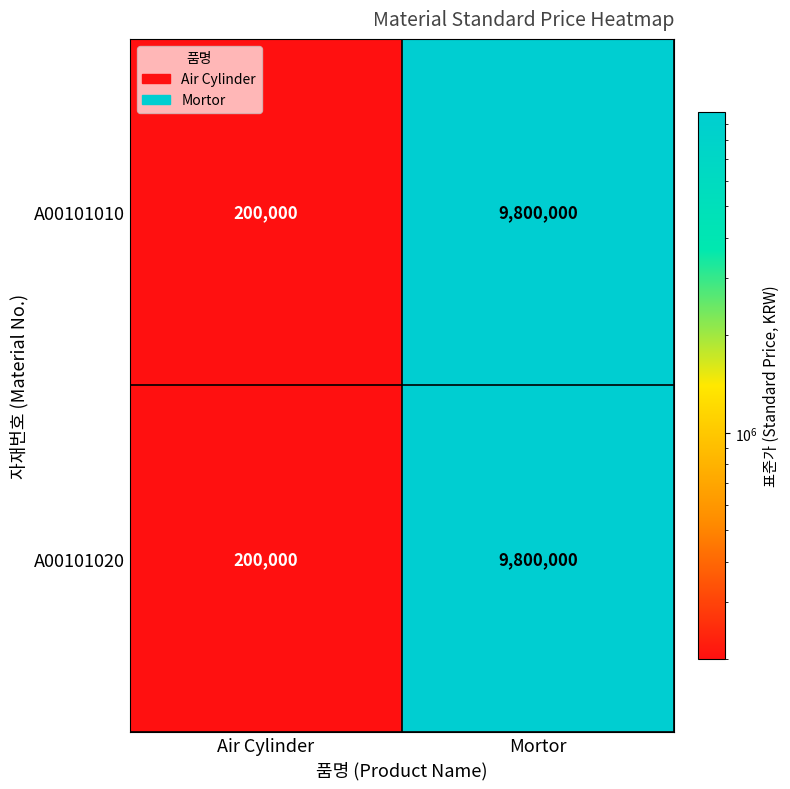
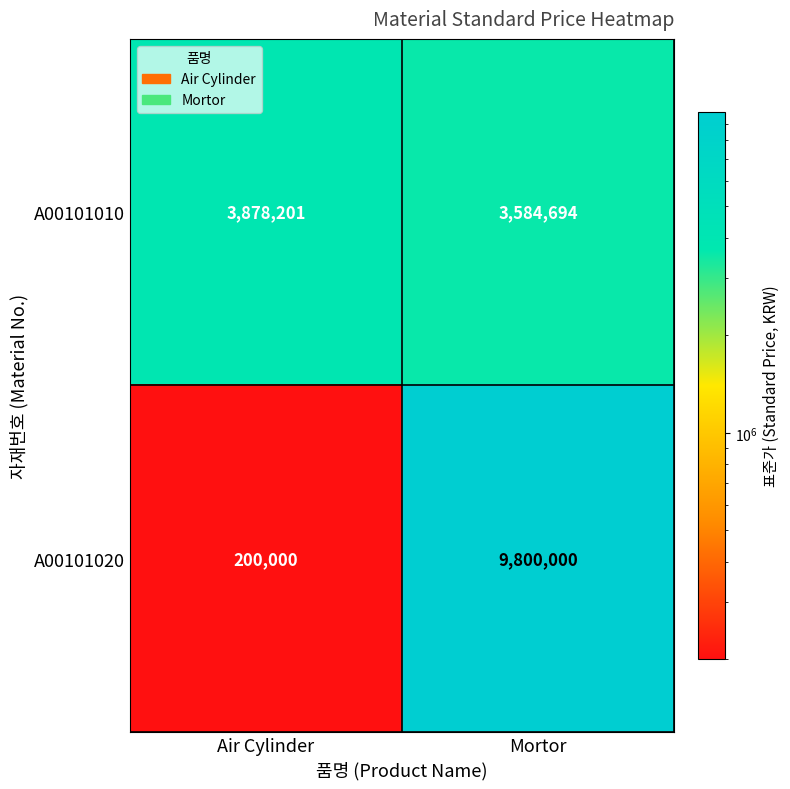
A00101010, Air Cylinder: 200,000 -> 3,878,201
A00101010, Mortor: 9,800,000 -> 3,584,694
